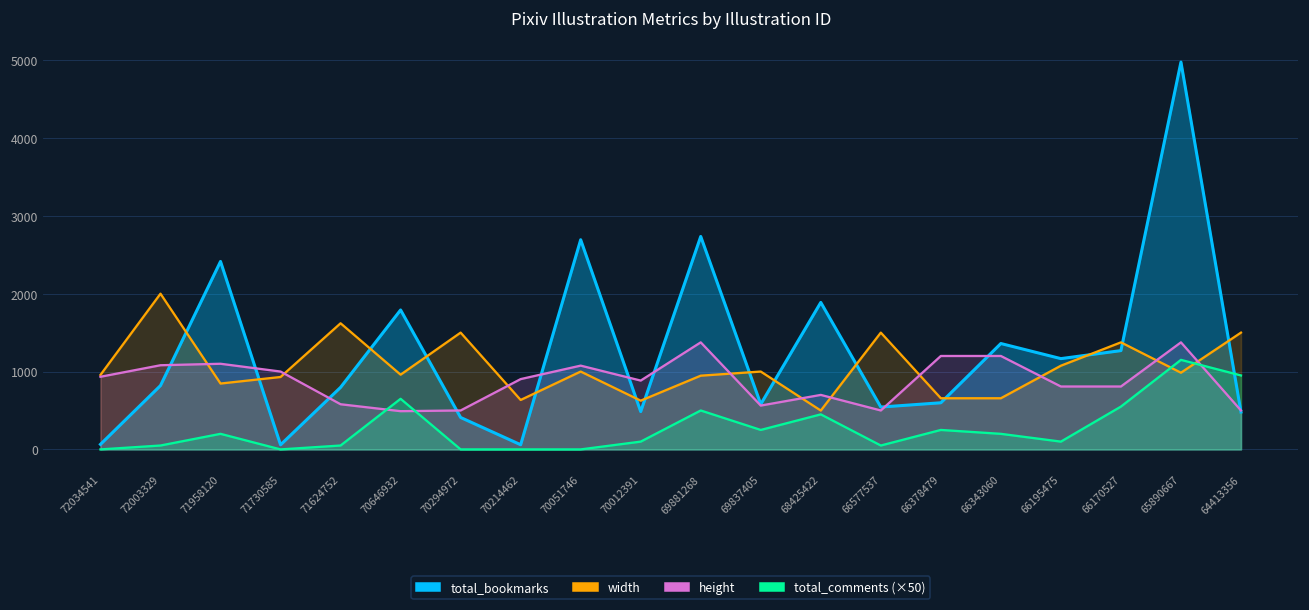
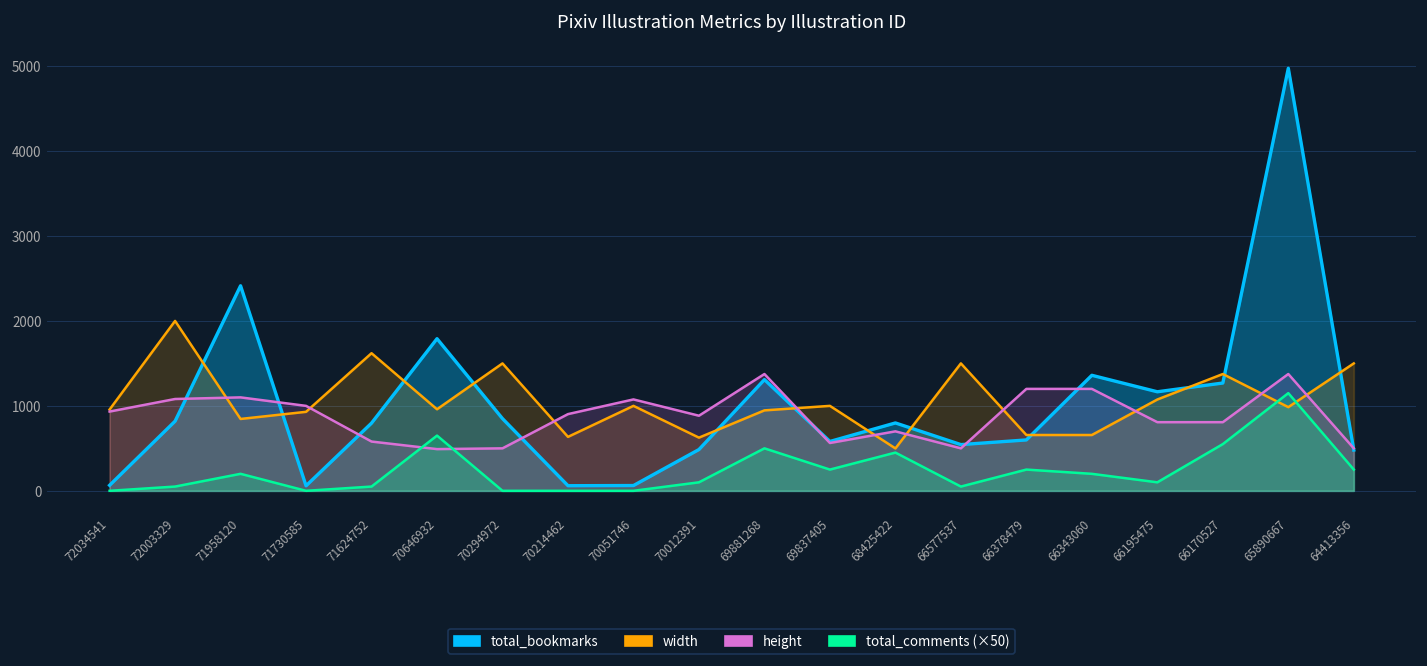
total_bookmarks, 70294972: 400 -> 900
total_bookmarks, 70051746: 2700 -> 100
total_bookmarks, 69881268: 2700 -> 1300
total_bookmarks, 68425422: 1900 -> 800
total_comments (×50), 64413356: 1000 -> 300
